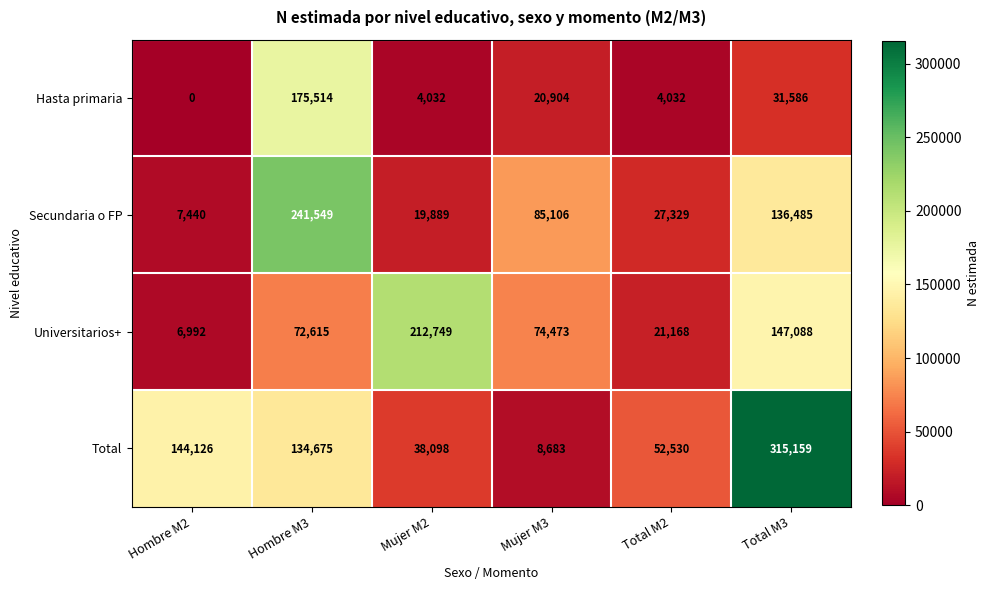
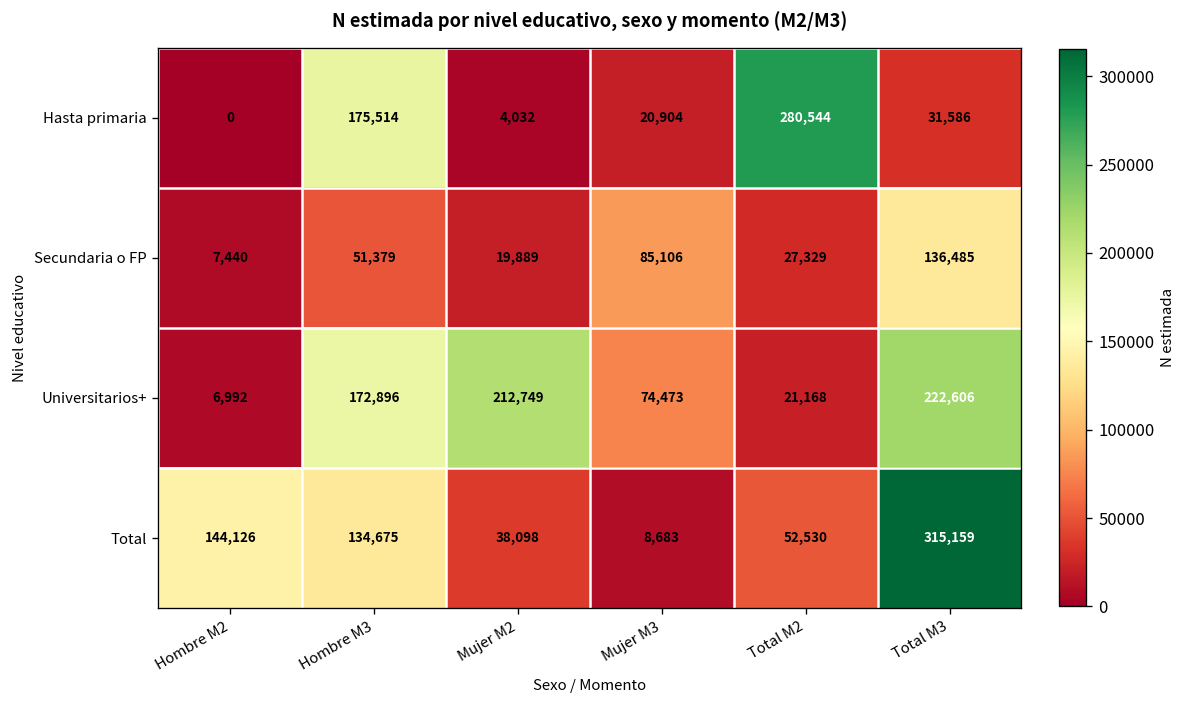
Hasta primaria, Total M2: 4,032 -> 280,544
Secundaria o FP, Hombre M3: 241,549 -> 51,379
Universitarios+, Hombre M3: 72,615 -> 172,896
Universitarios+, Total M3: 147,088 -> 222,606
